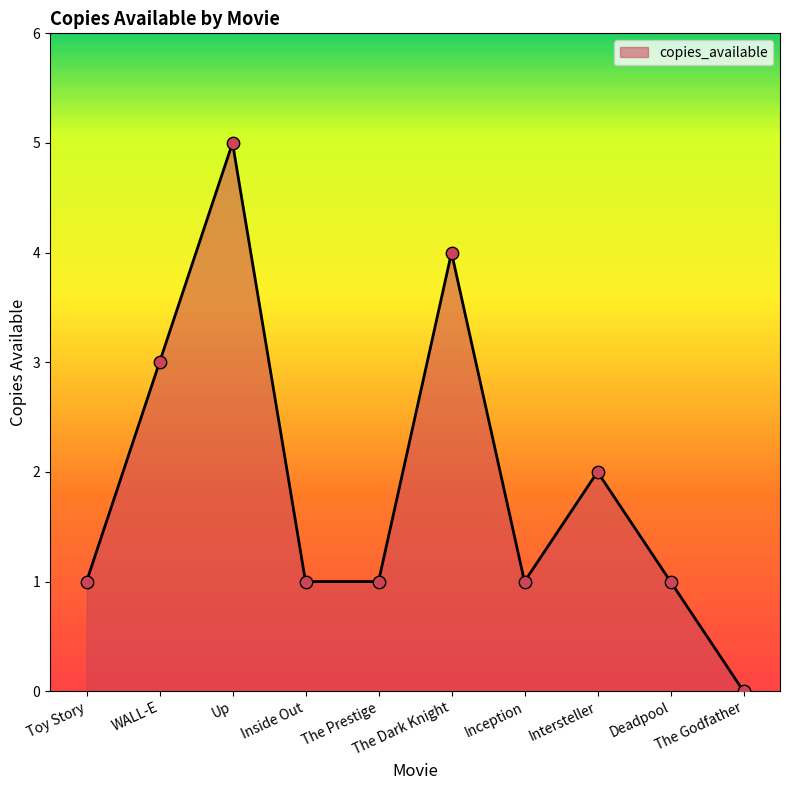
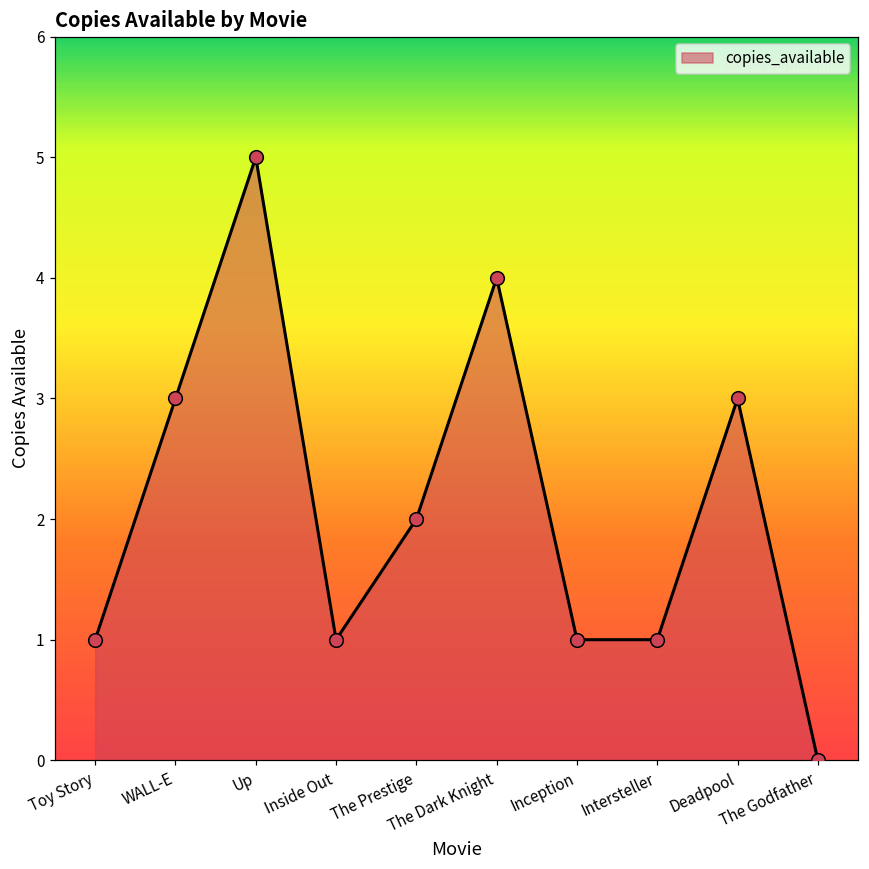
The Prestige: 1 -> 2
Intersteller: 2 -> 1
Deadpool: 1 -> 3
